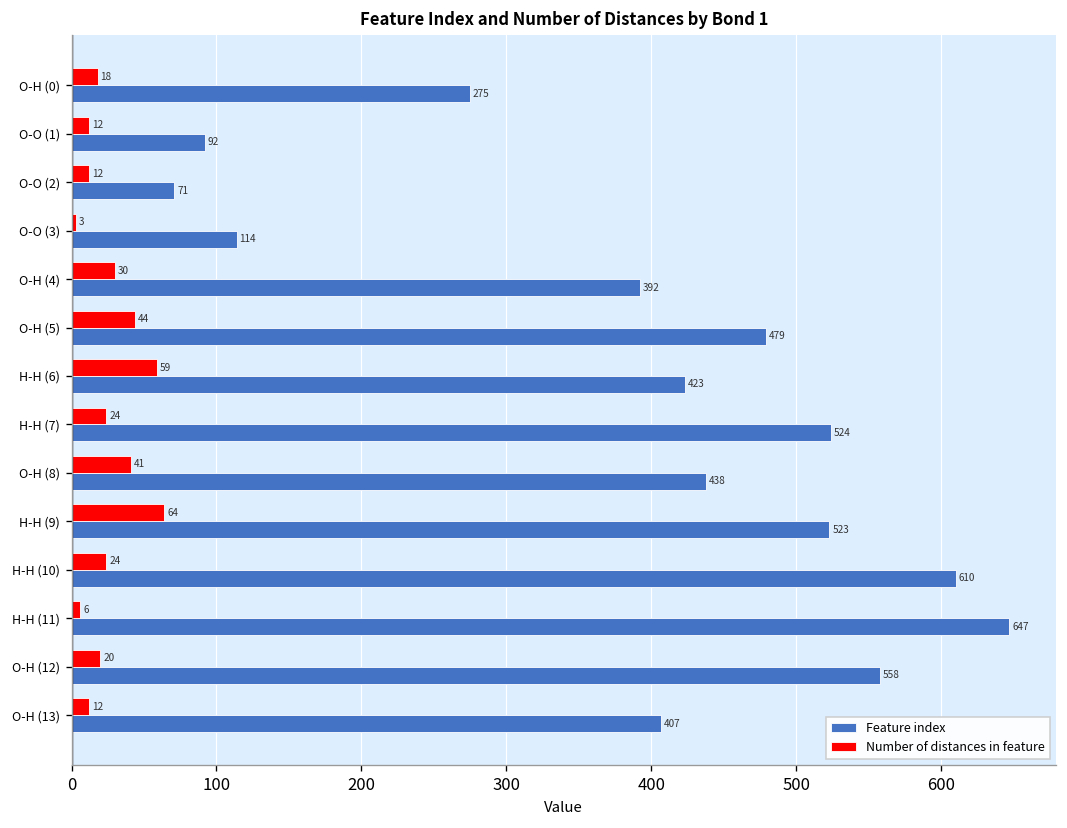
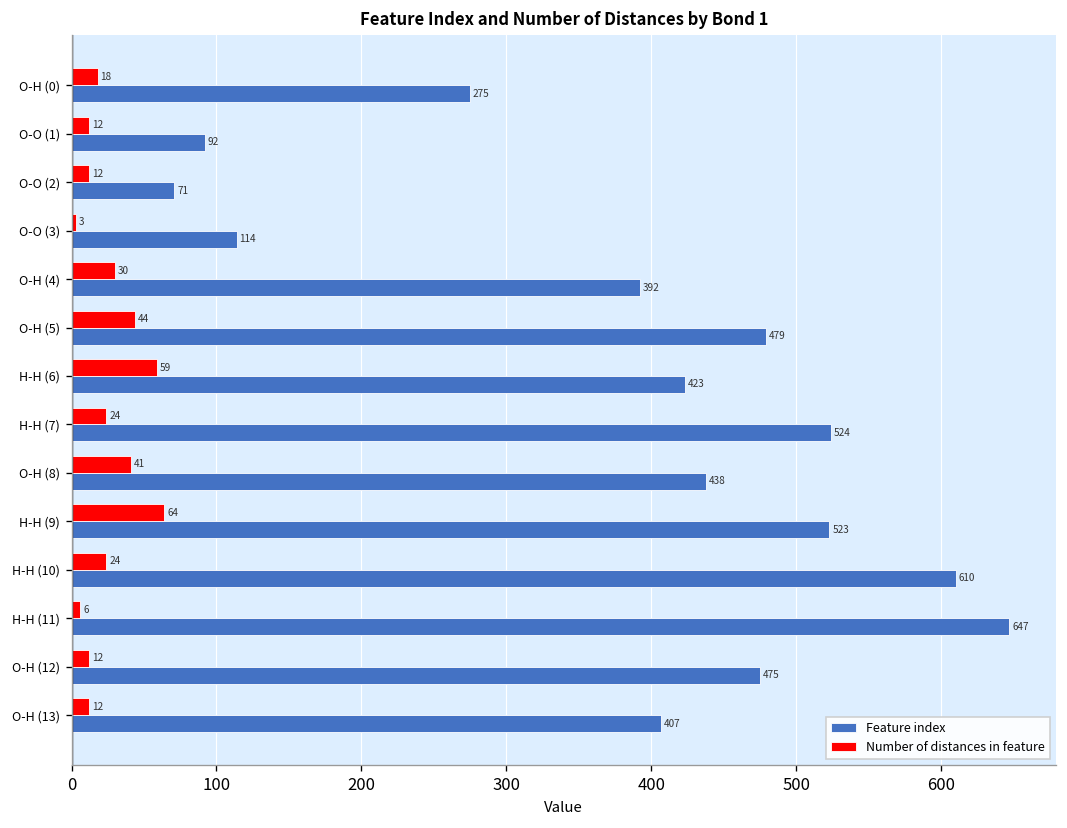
Number of distances in feature, O-H (12): 20 -> 12
Feature index, O-H (12): 558 -> 475
